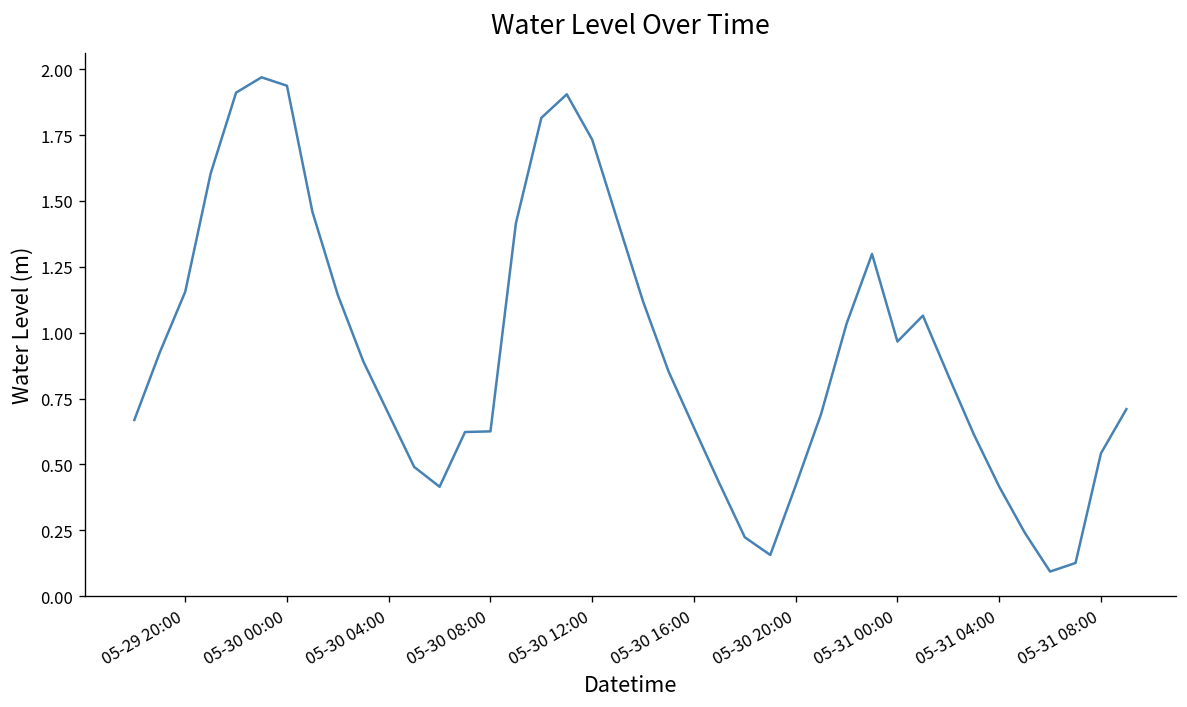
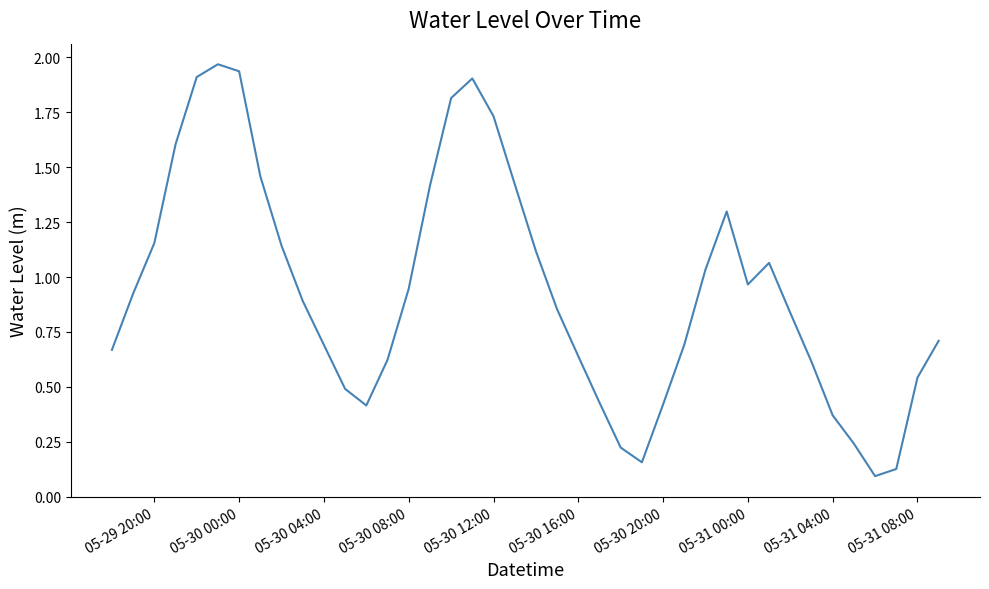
05-30 08:00: 0.63 -> 0.95
05-31 04:00: 0.42 -> 0.37
